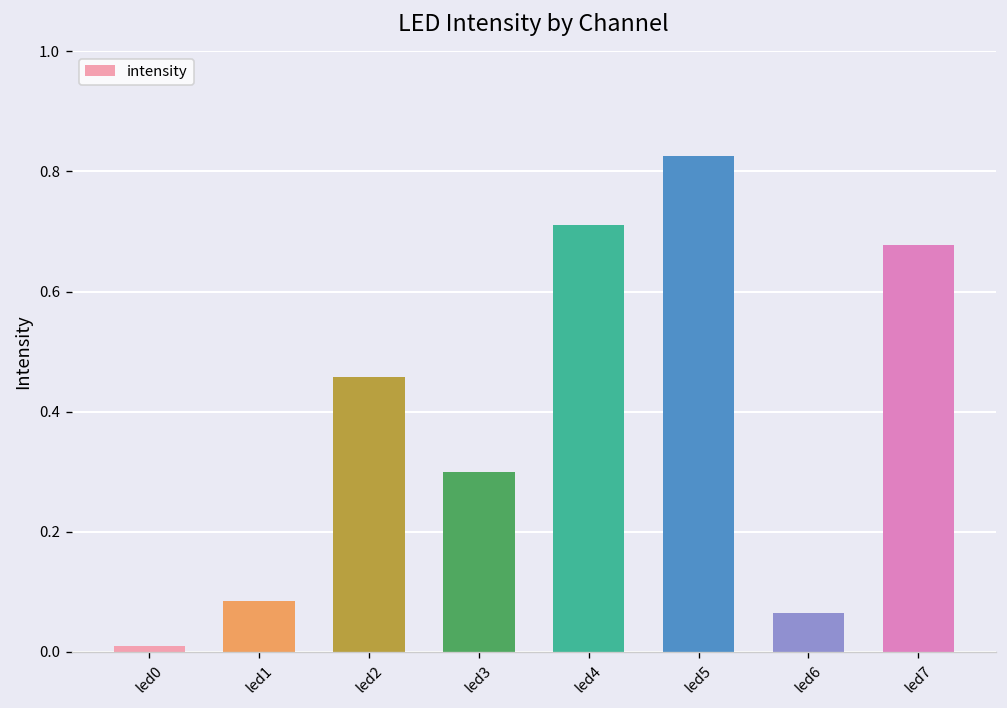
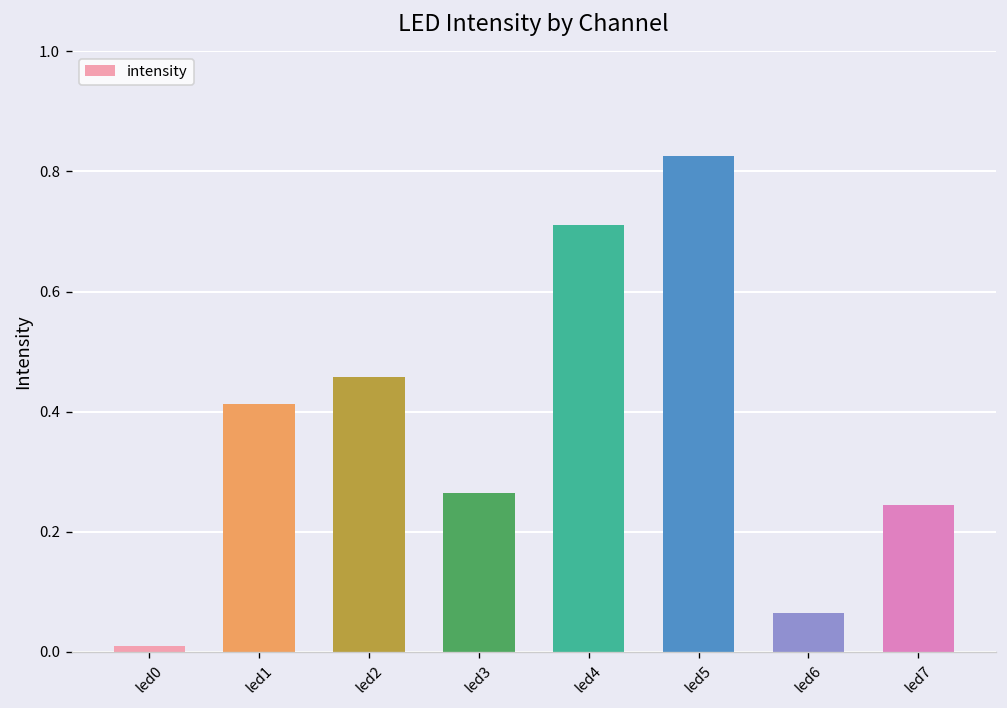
led1: 0.08 -> 0.41
led3: 0.30 -> 0.26
led7: 0.68 -> 0.24
